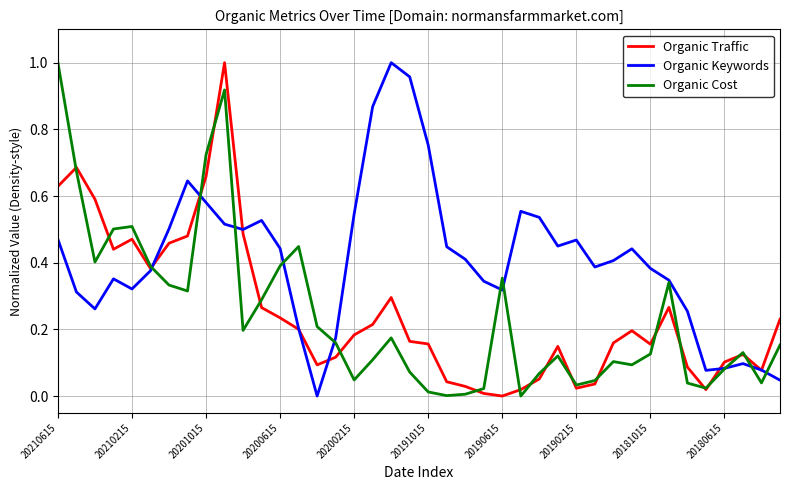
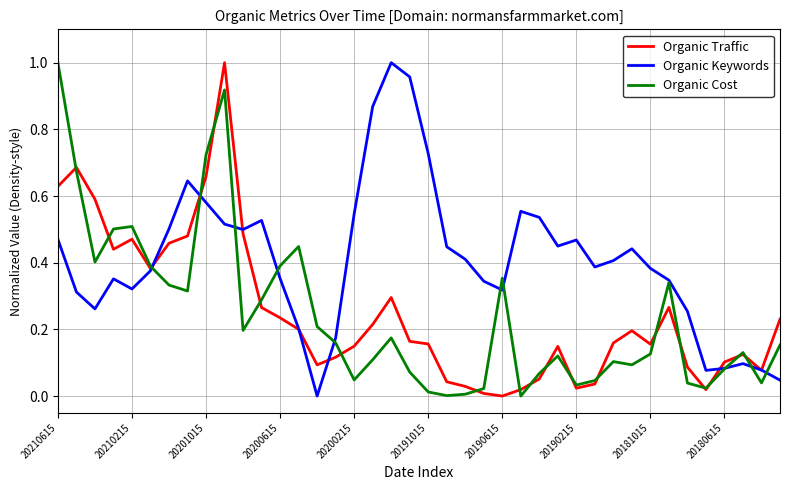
Organic Keywords, 20200615: 0.44 -> 0.35
Organic Traffic, 20200215: 0.18 -> 0.15
Organic Keywords, 20191015: 0.75 -> 0.73
